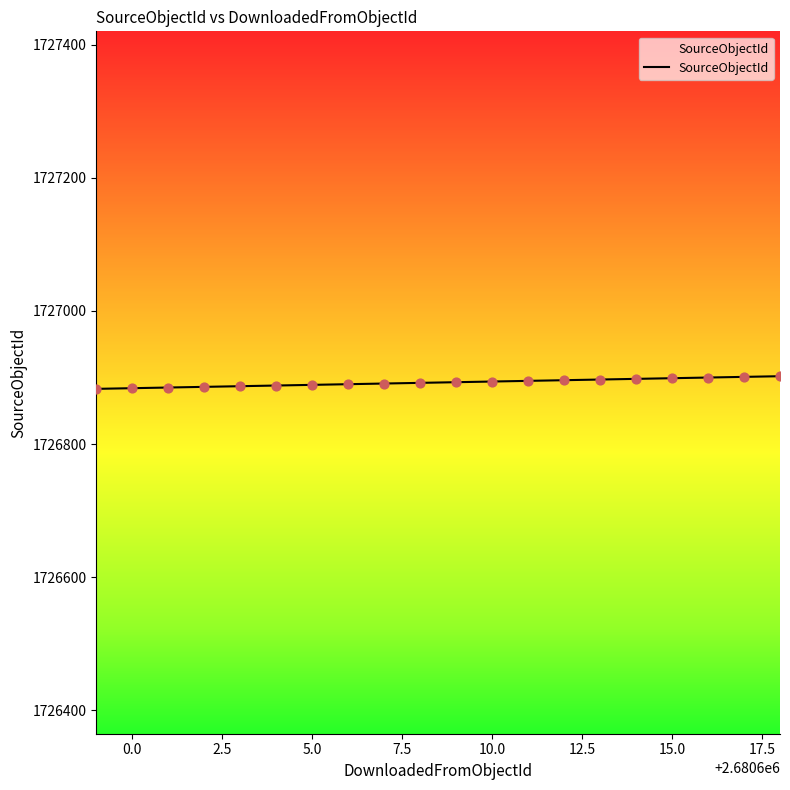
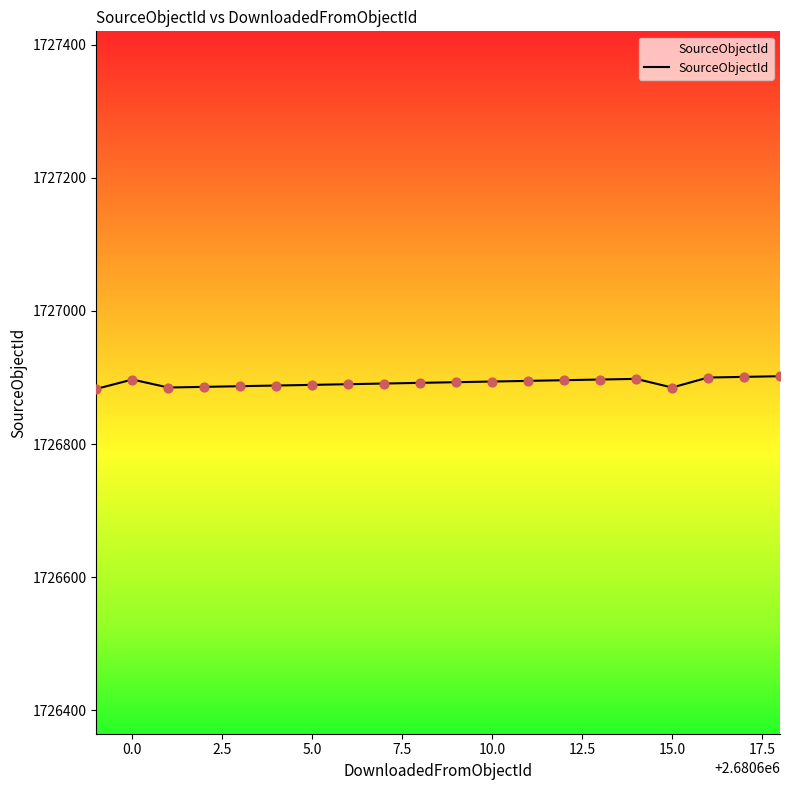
0.0: 1726880 -> 1726900
15.0: 1726900 -> 1726890
